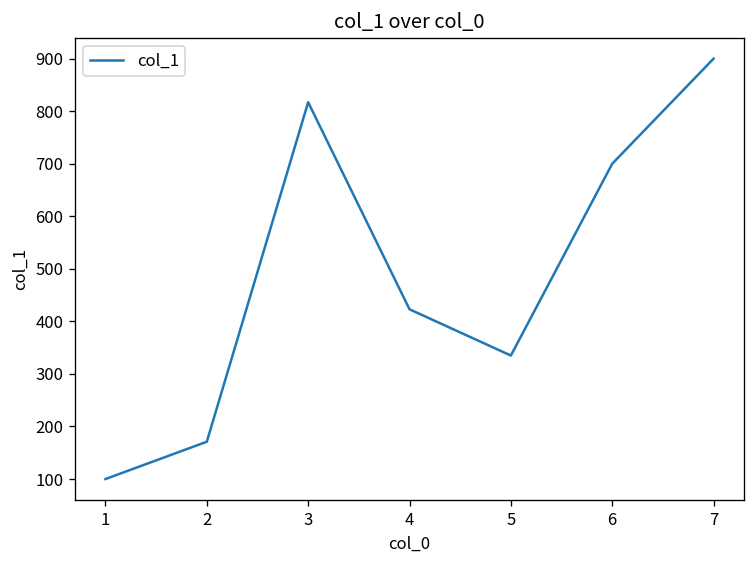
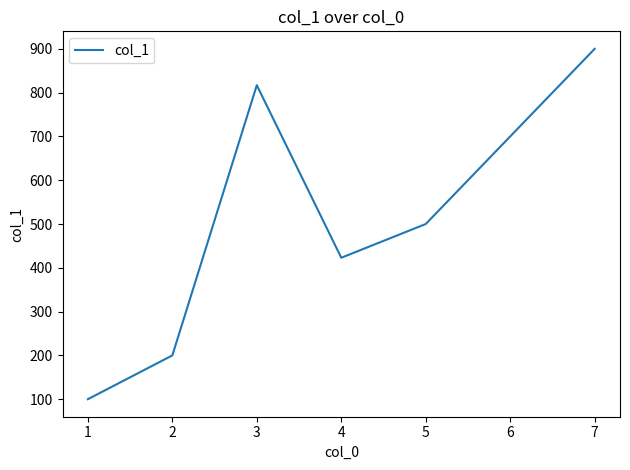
2: 170 -> 200
5: 340 -> 500
